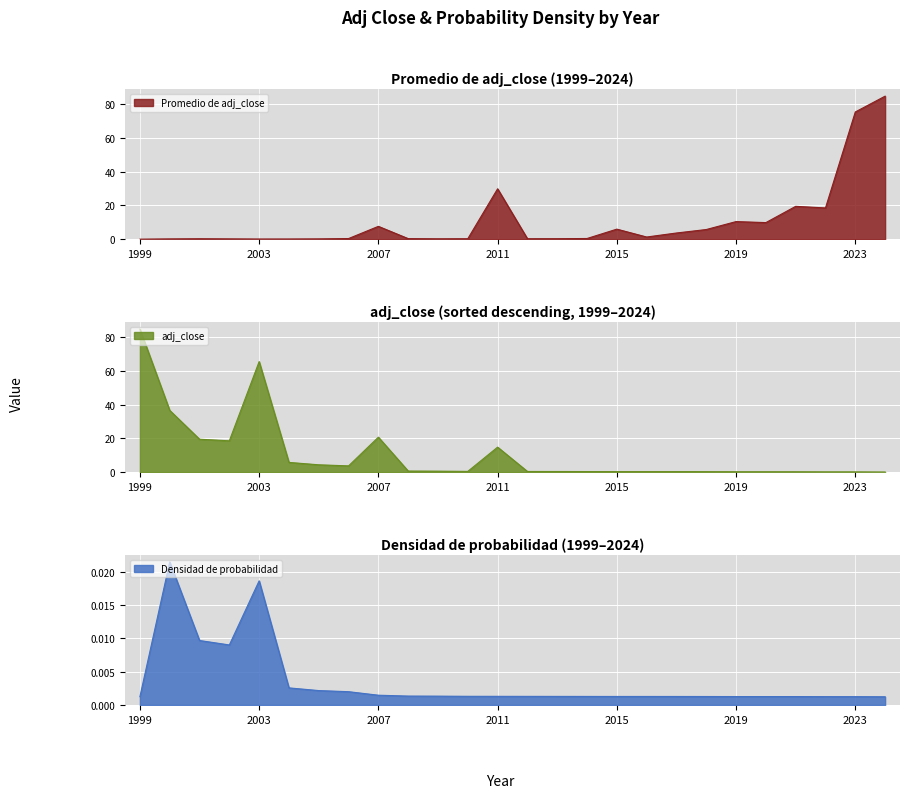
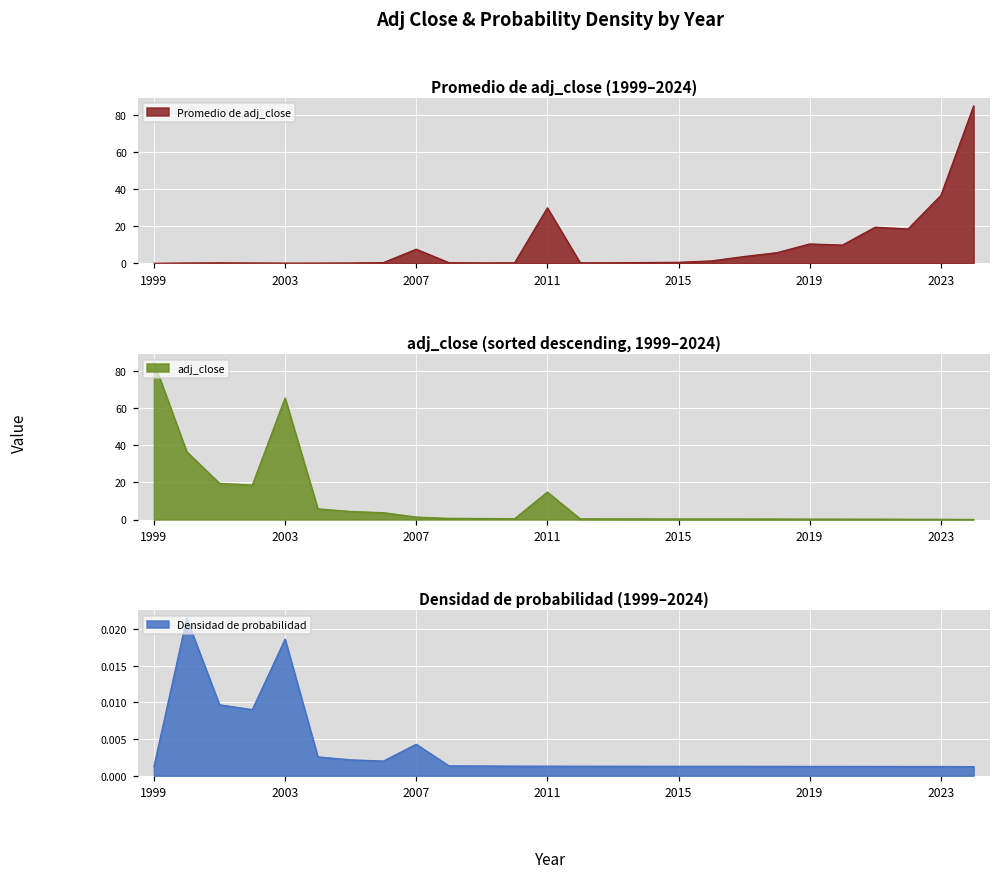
Promedio de adj_close (1999–2024), 2015: 6 -> 1
Promedio de adj_close (1999–2024), 2023: 75 -> 37
adj_close (sorted descending, 1999–2024), 2007: 21 -> 1
Densidad de probabilidad (1999–2024), 2007: 0.001 -> 0.004
